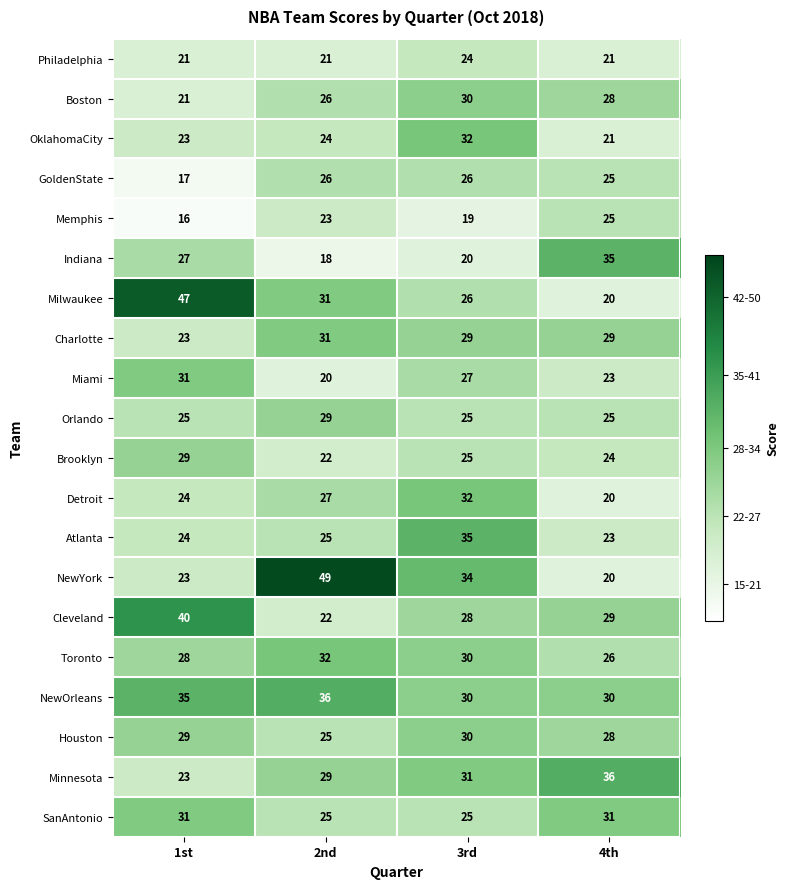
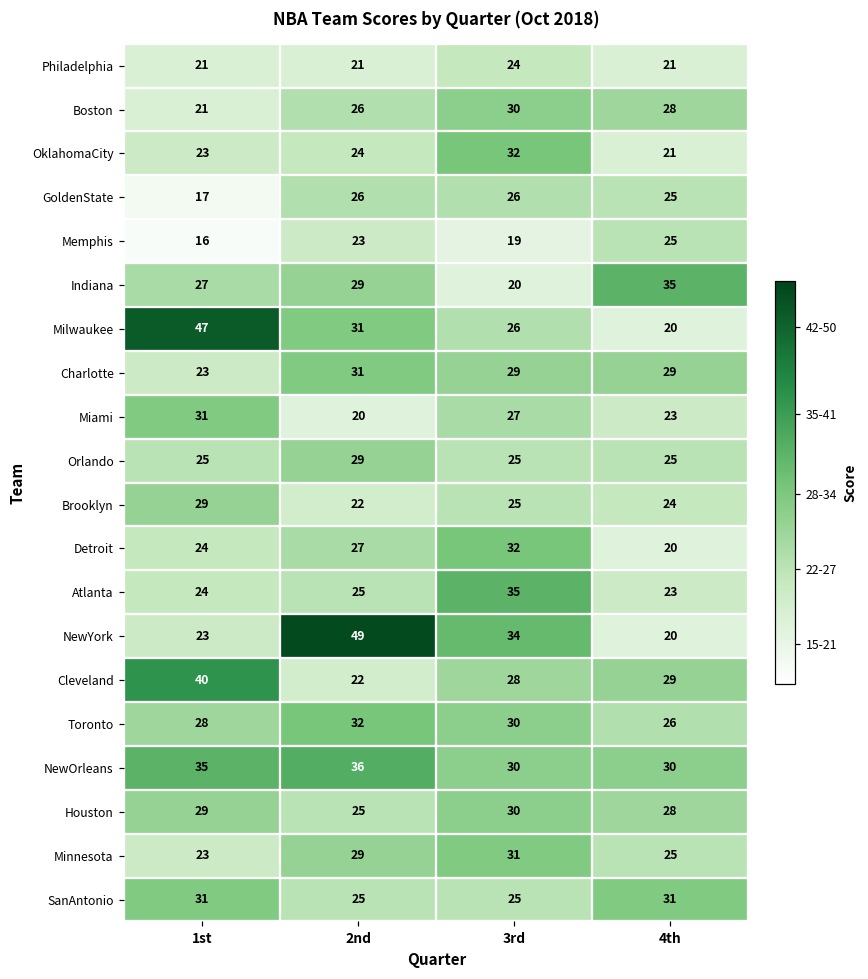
Indiana, 2nd: 18 -> 29
Minnesota, 4th: 36 -> 25
